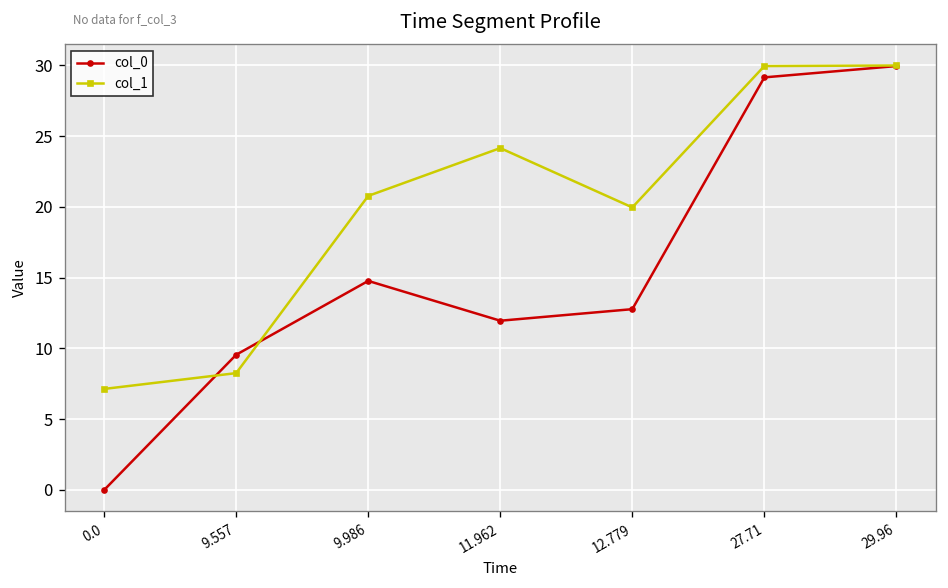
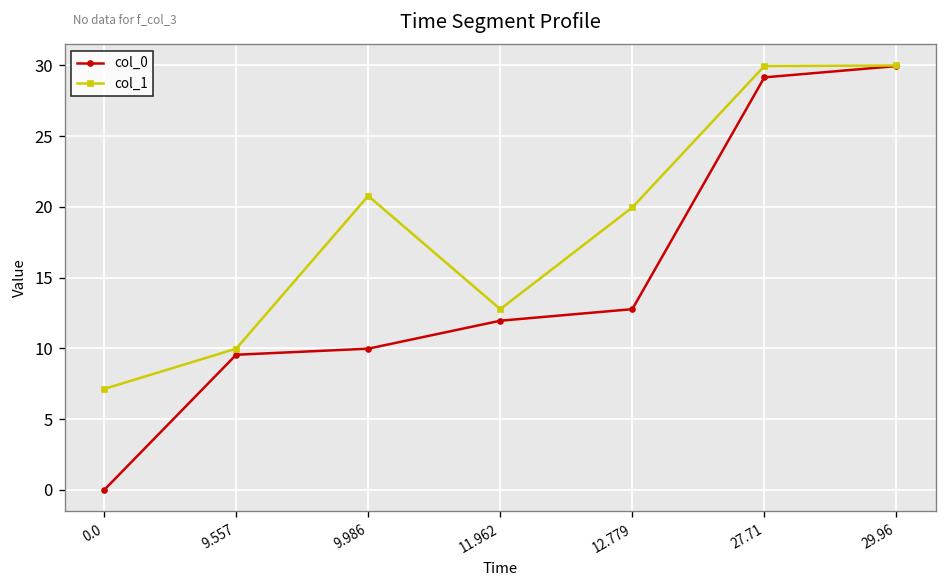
col_1, 9.557: 8.3 -> 10.0
col_0, 9.986: 14.8 -> 10.0
col_1, 11.962: 24.2 -> 12.8
